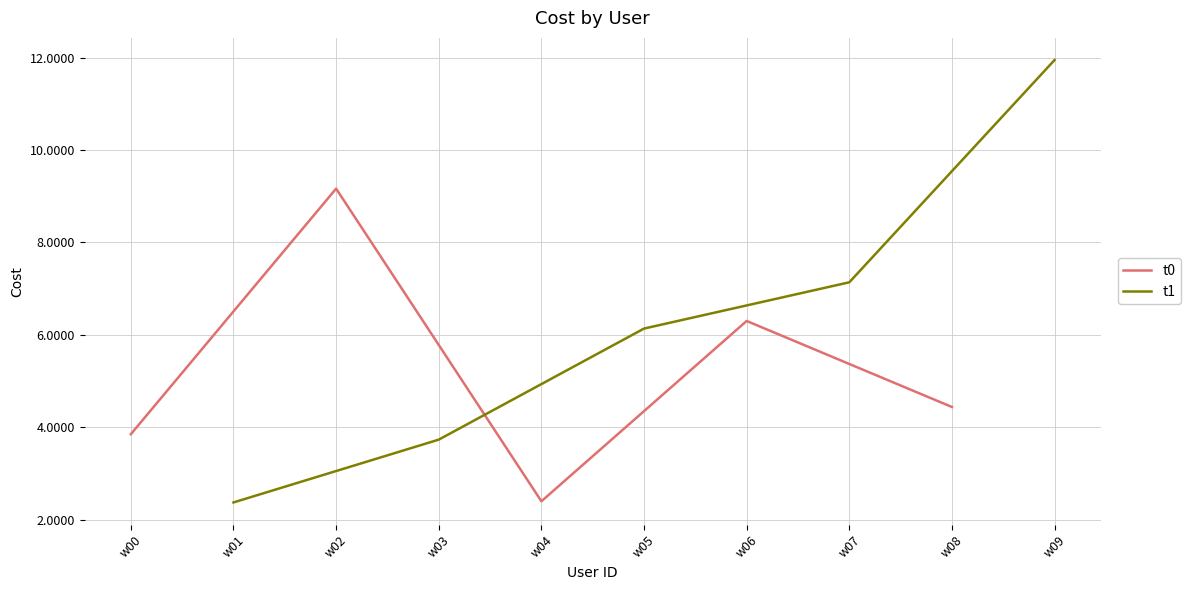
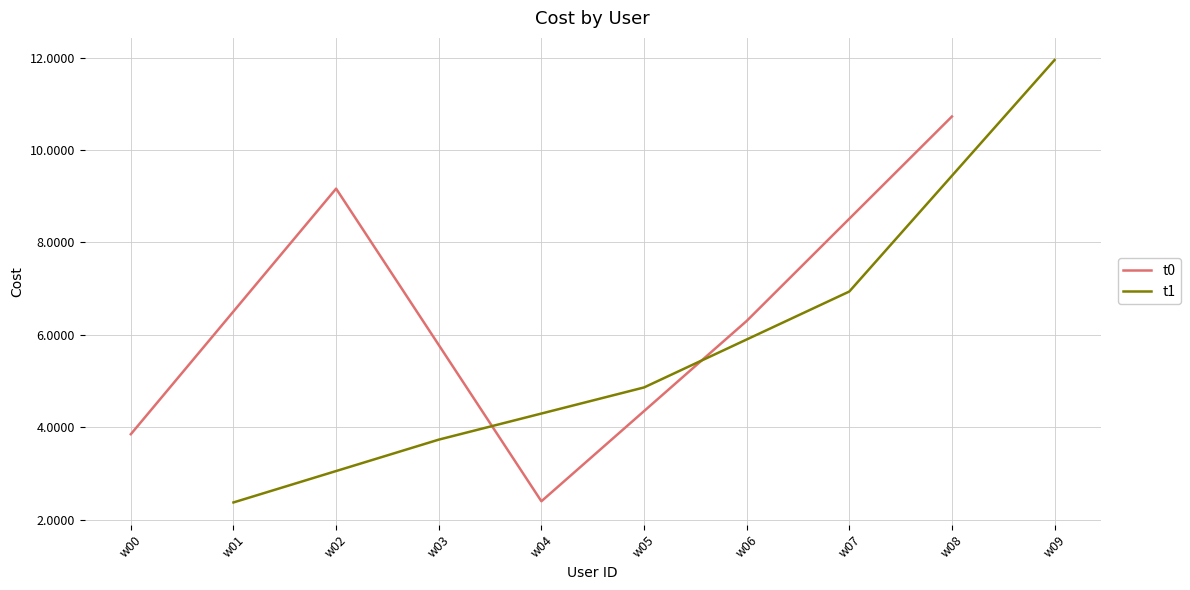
t1, w05: 6.1 -> 4.9
t1, w07: 7.1 -> 6.9
t0, w08: 4.4 -> 10.7
